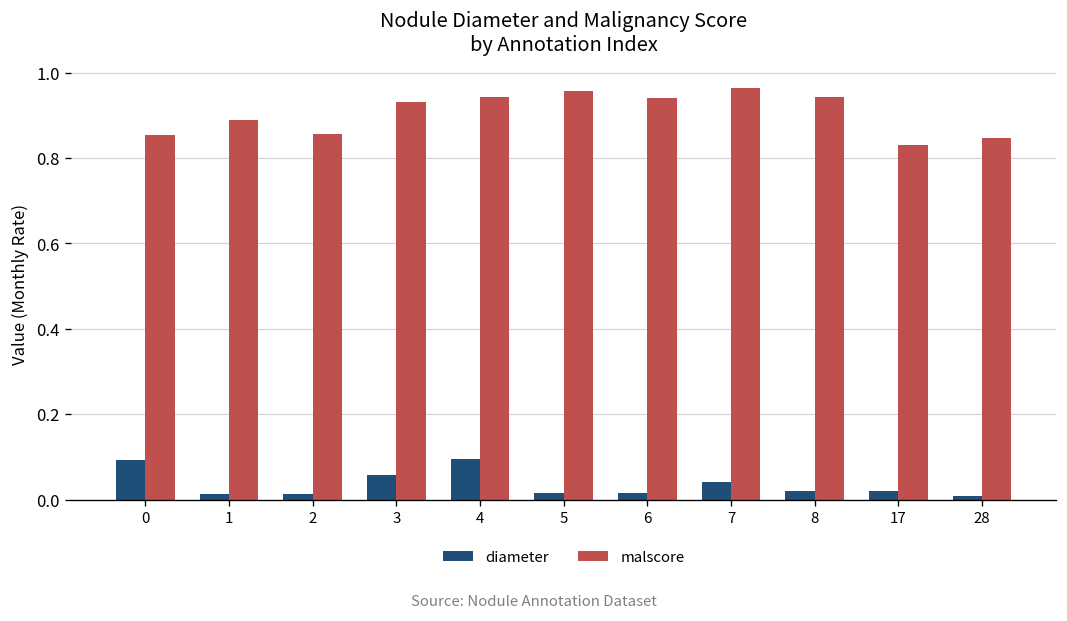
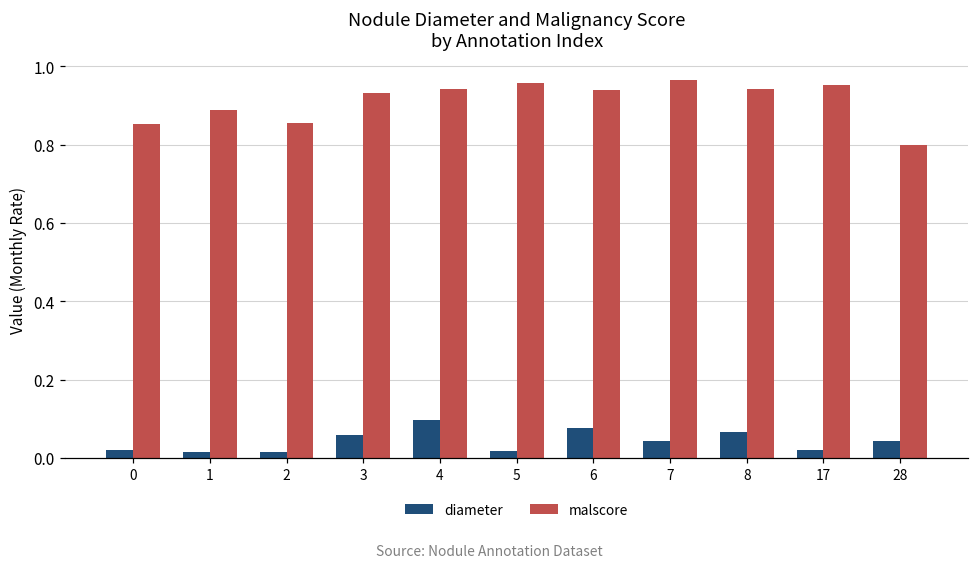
diameter, 0: 0.09 -> 0.02
diameter, 6: 0.02 -> 0.08
diameter, 8: 0.02 -> 0.07
malscore, 17: 0.83 -> 0.95
diameter, 28: 0.01 -> 0.04
malscore, 28: 0.85 -> 0.80
